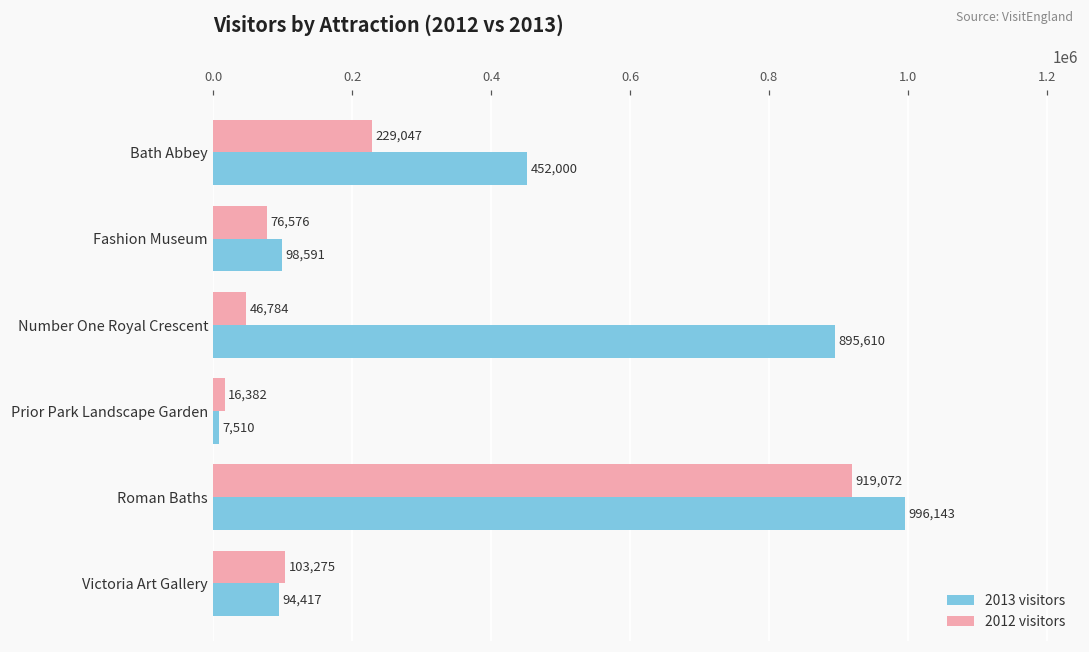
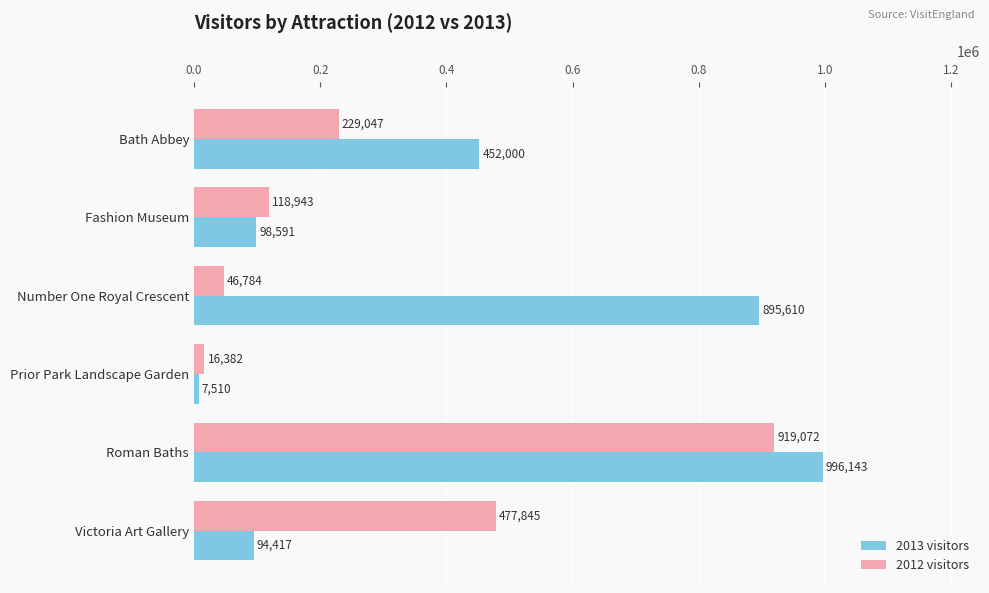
2012 visitors, Fashion Museum: 76,576 -> 118,943
2012 visitors, Victoria Art Gallery: 103,275 -> 477,845
